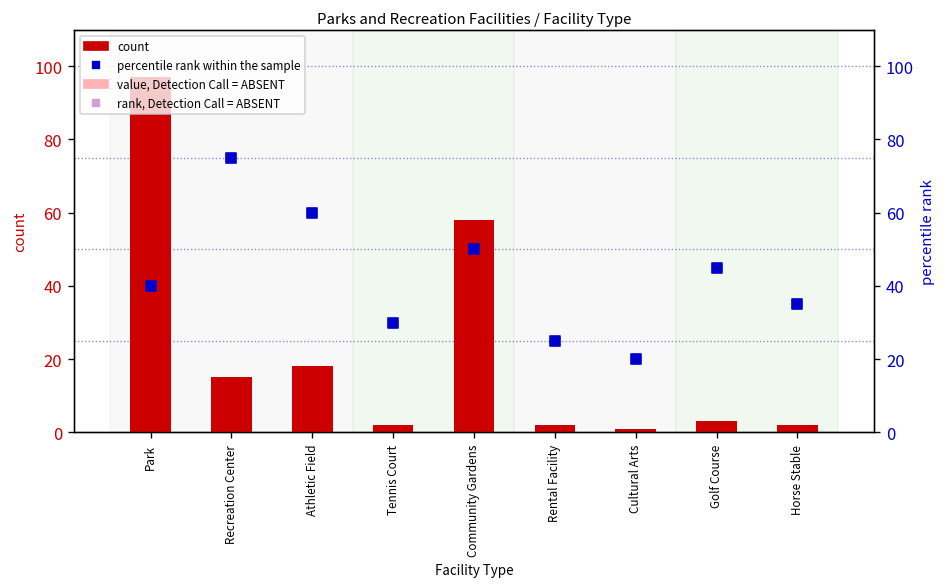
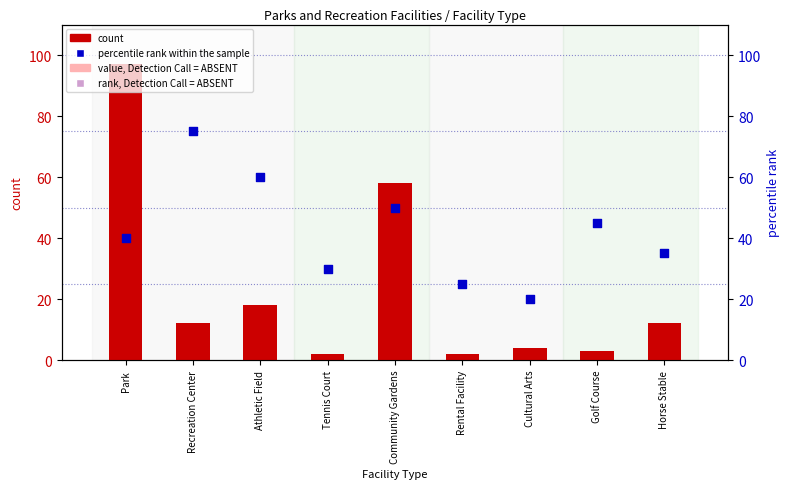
count, Recreation Center: 15 -> 12
count, Cultural Arts: 1 -> 4
count, Horse Stable: 2 -> 12
